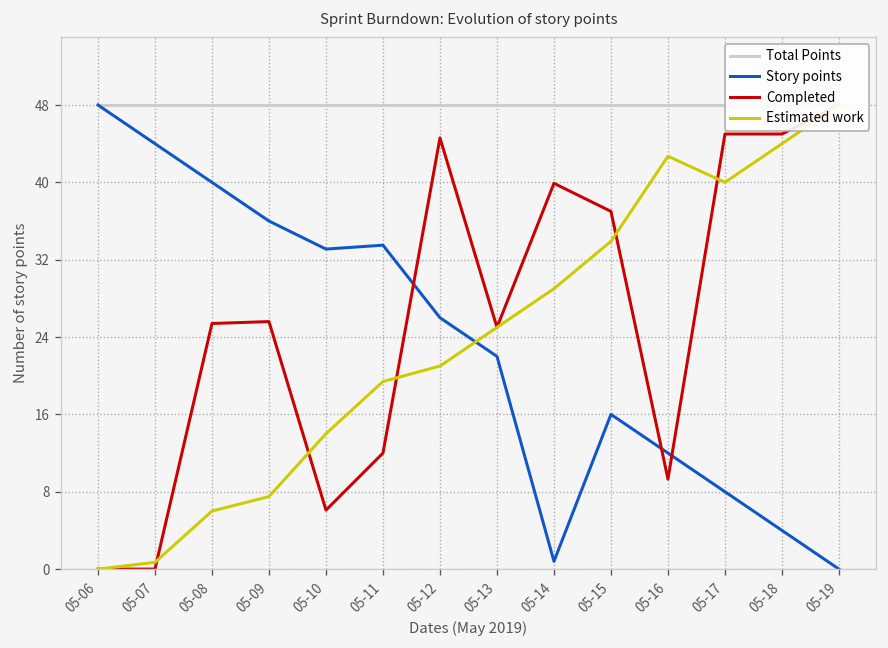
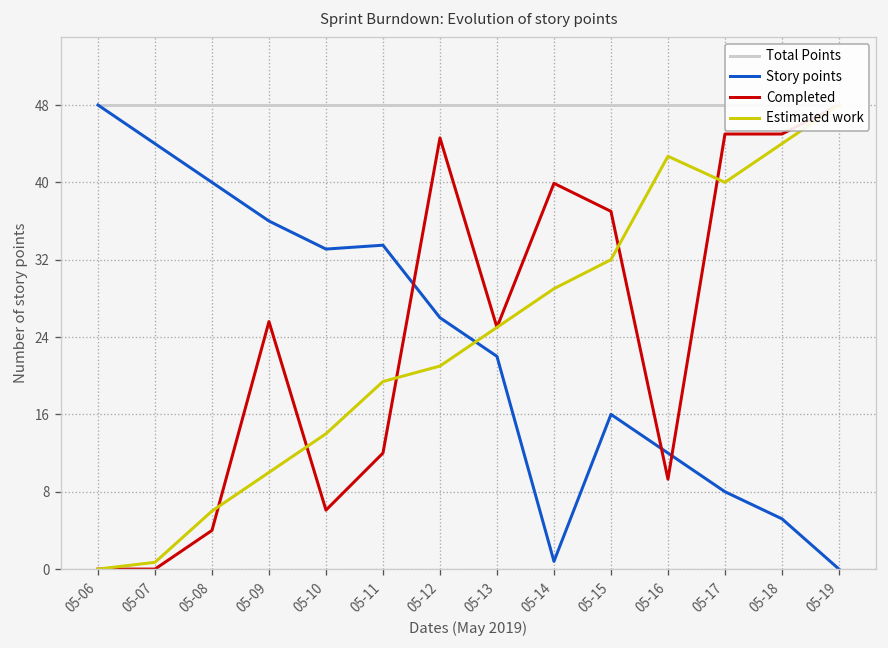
Completed, 05-08: 25 -> 4
Estimated work, 05-09: 8 -> 10
Estimated work, 05-15: 34 -> 32
Story points, 05-18: 4 -> 5
